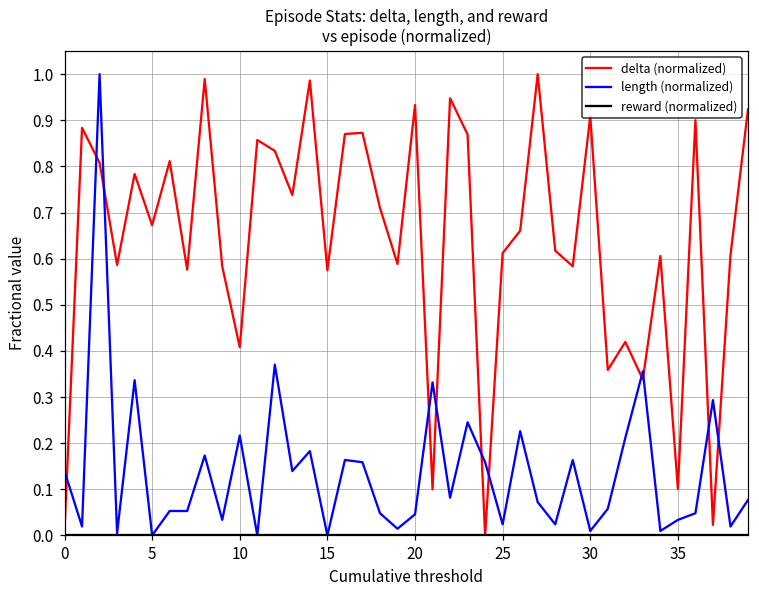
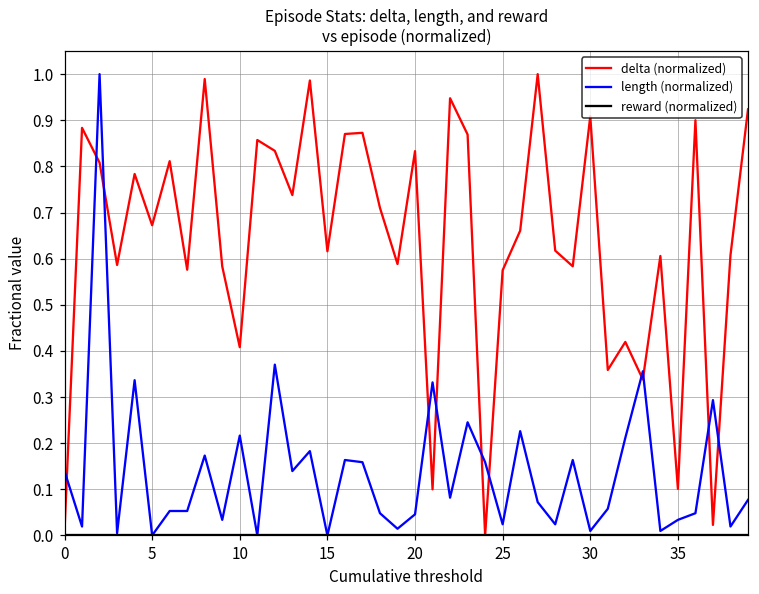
delta (normalized), 15: 0.57 -> 0.62
delta (normalized), 20: 0.93 -> 0.83
delta (normalized), 25: 0.61 -> 0.57
